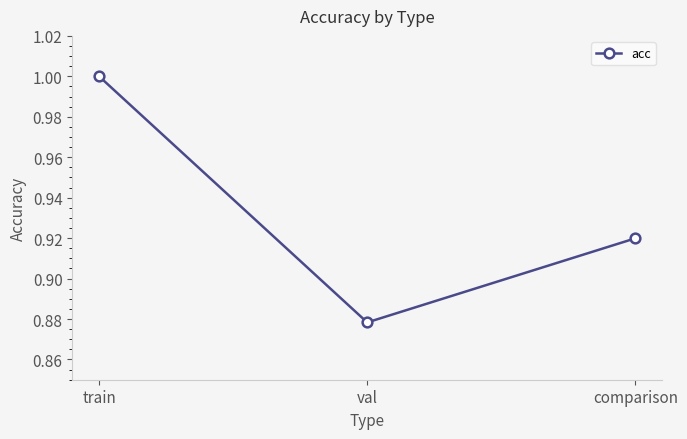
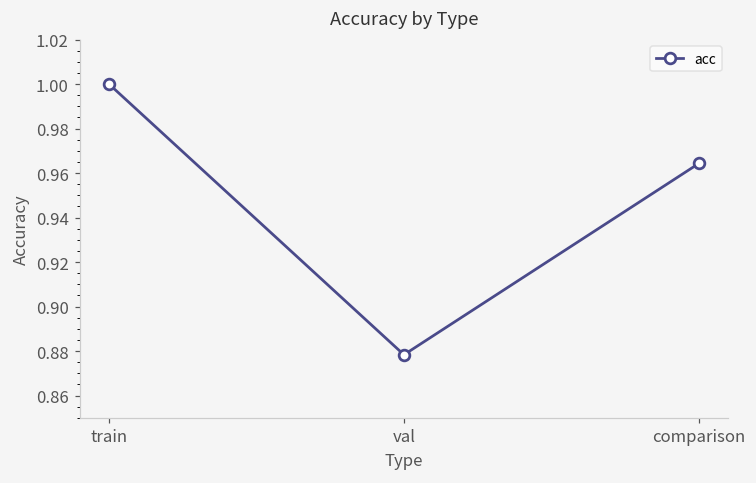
comparison: 0.920 -> 0.964
